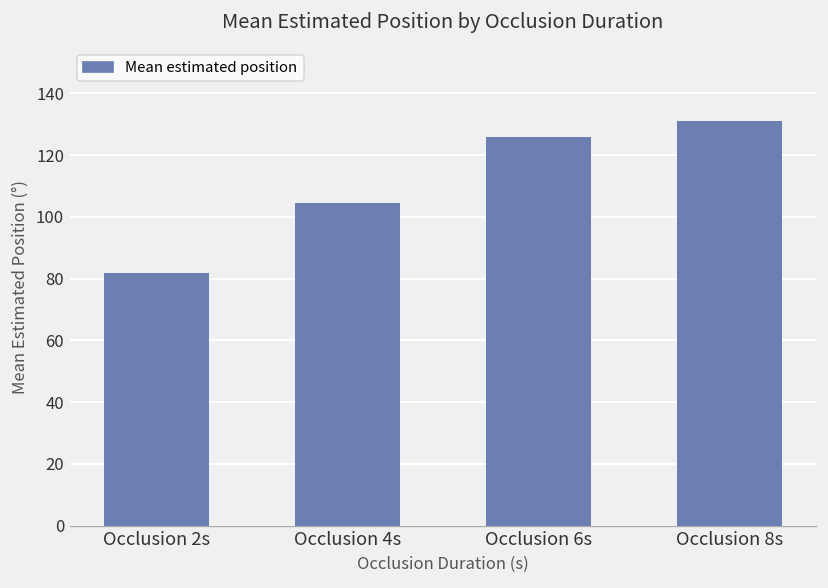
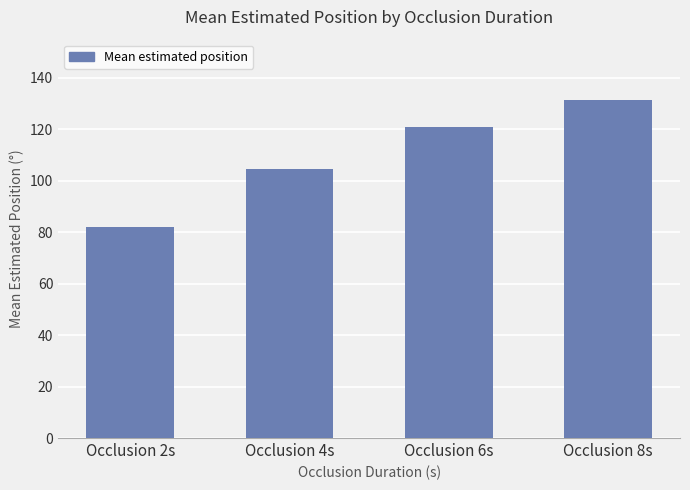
Occlusion 6s: 126 -> 121
